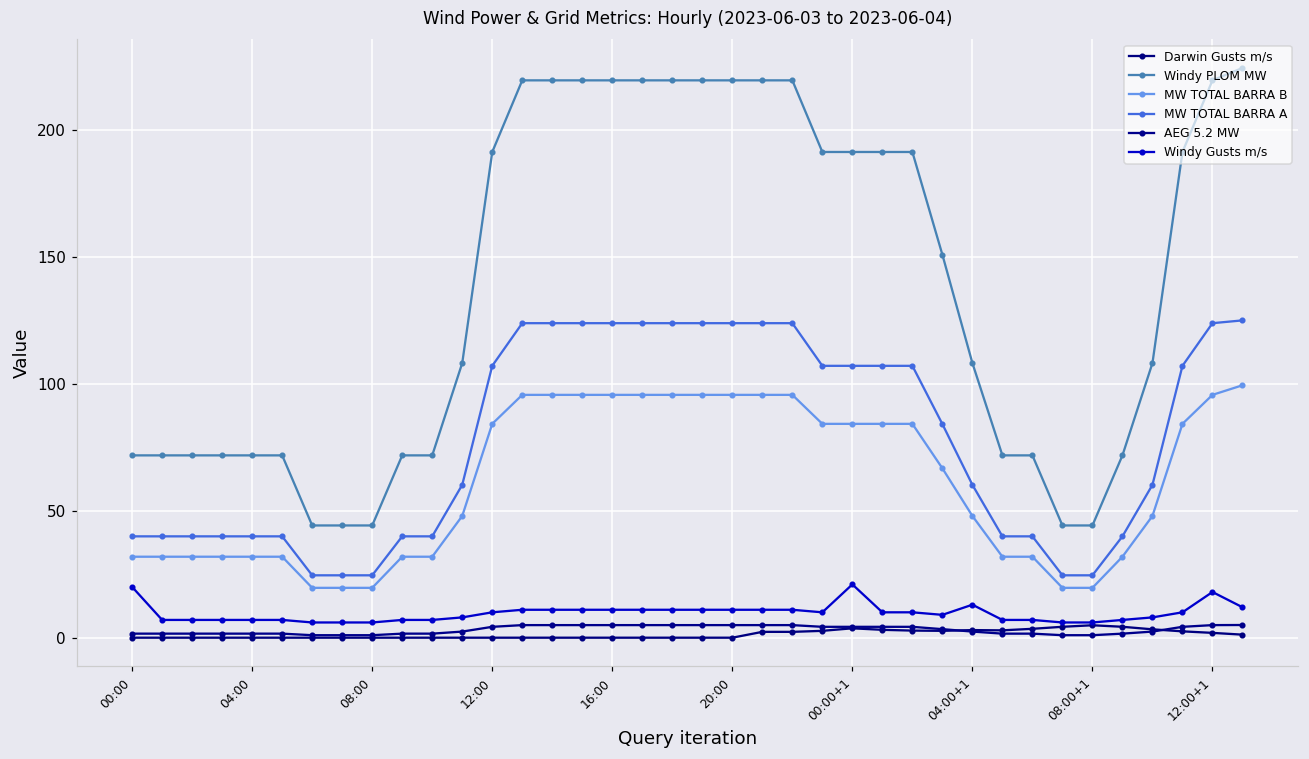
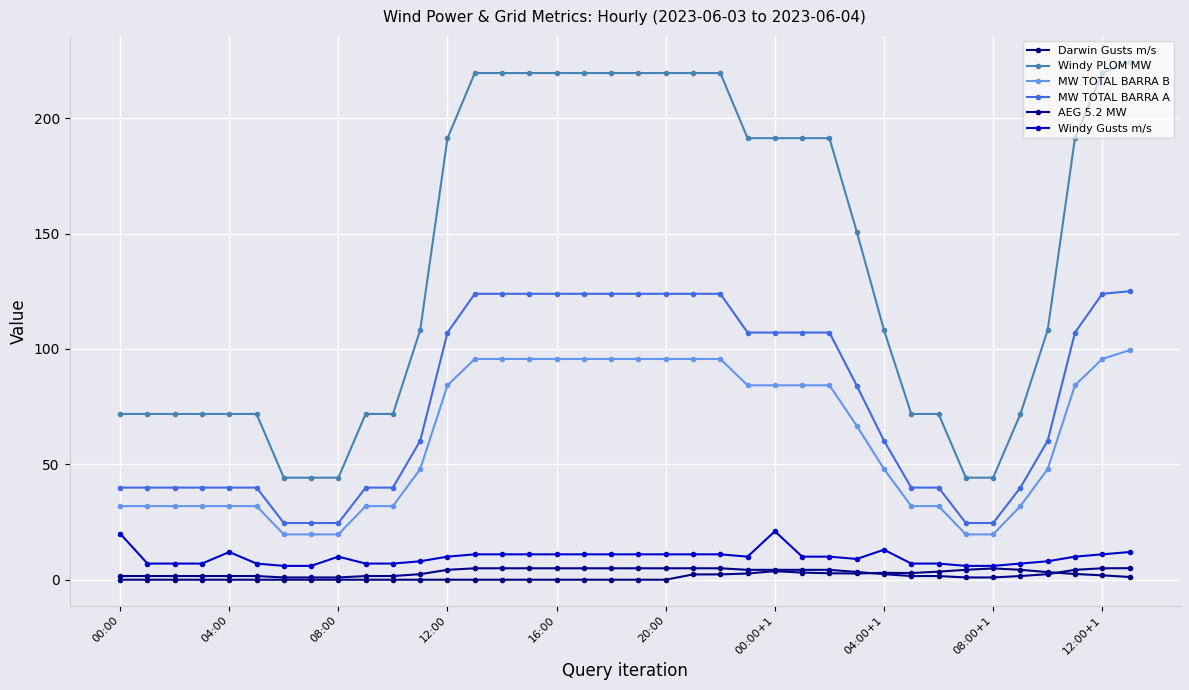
Windy Gusts m/s, 04:00: 7 -> 12
Windy Gusts m/s, 08:00: 6 -> 10
Windy Gusts m/s, 12:00+1: 18 -> 11
